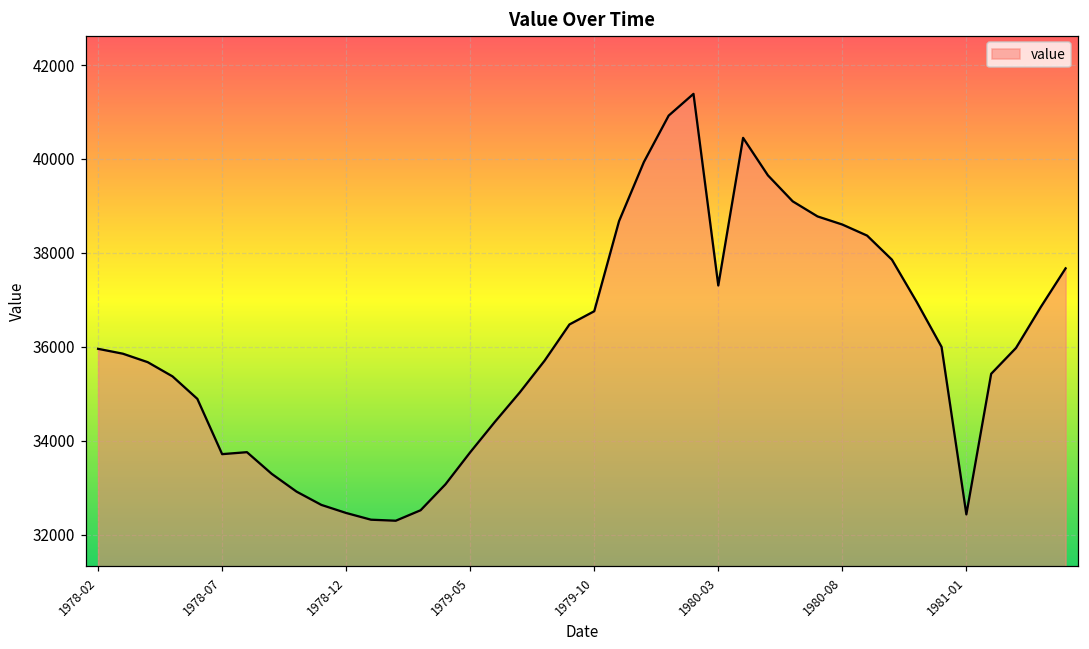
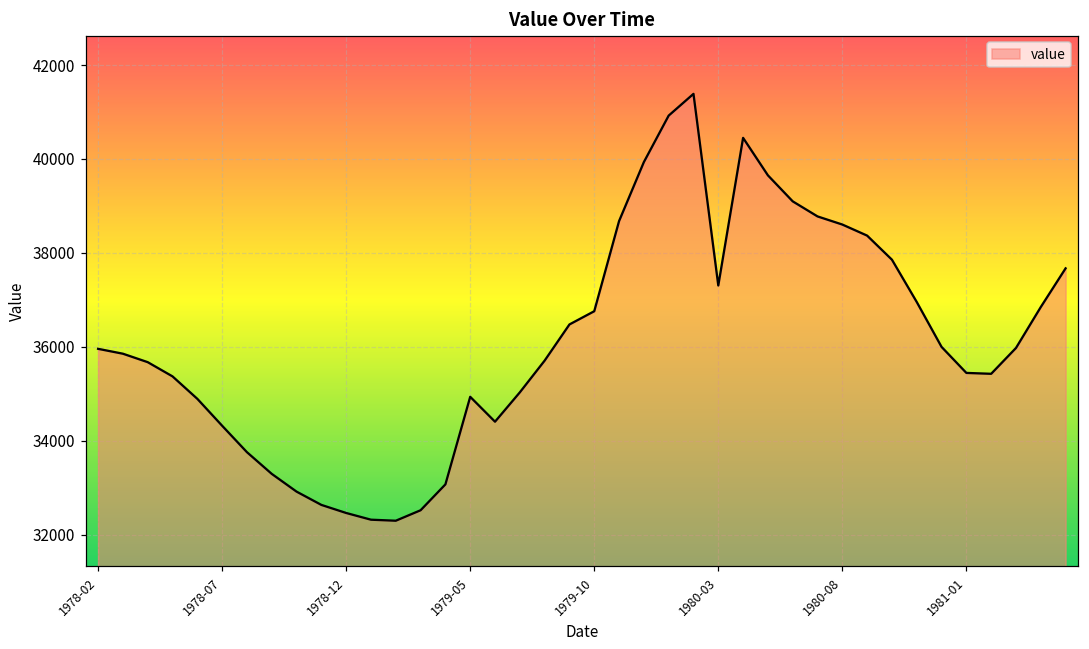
1978-07: 33700 -> 34300
1979-05: 33800 -> 34900
1981-01: 32400 -> 35400
